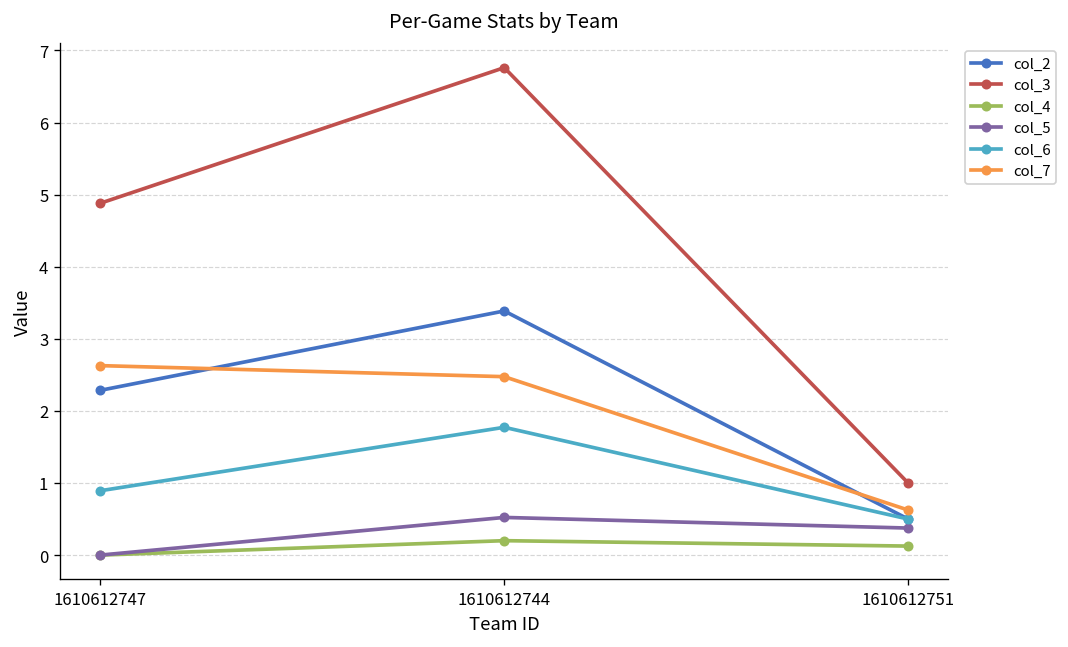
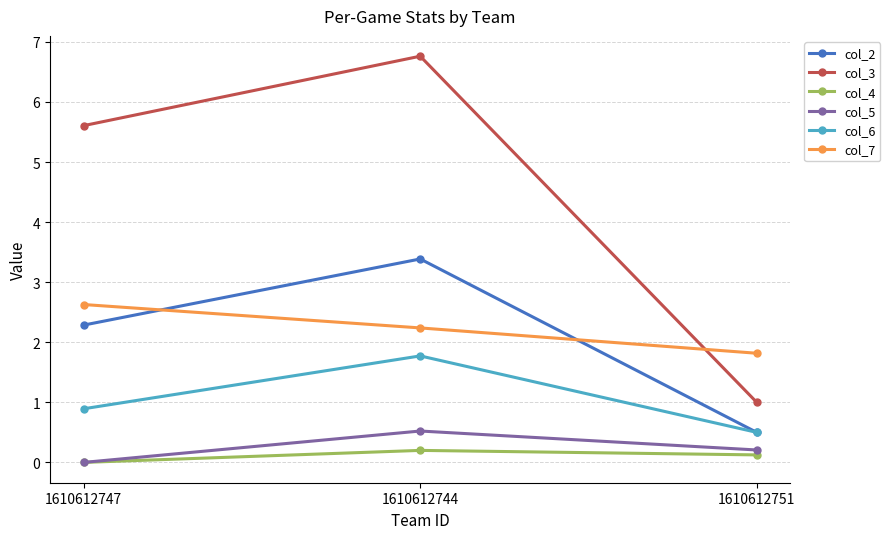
col_3, 1610612747: 4.9 -> 5.6
col_7, 1610612744: 2.5 -> 2.2
col_5, 1610612751: 0.4 -> 0.2
col_7, 1610612751: 0.6 -> 1.8
